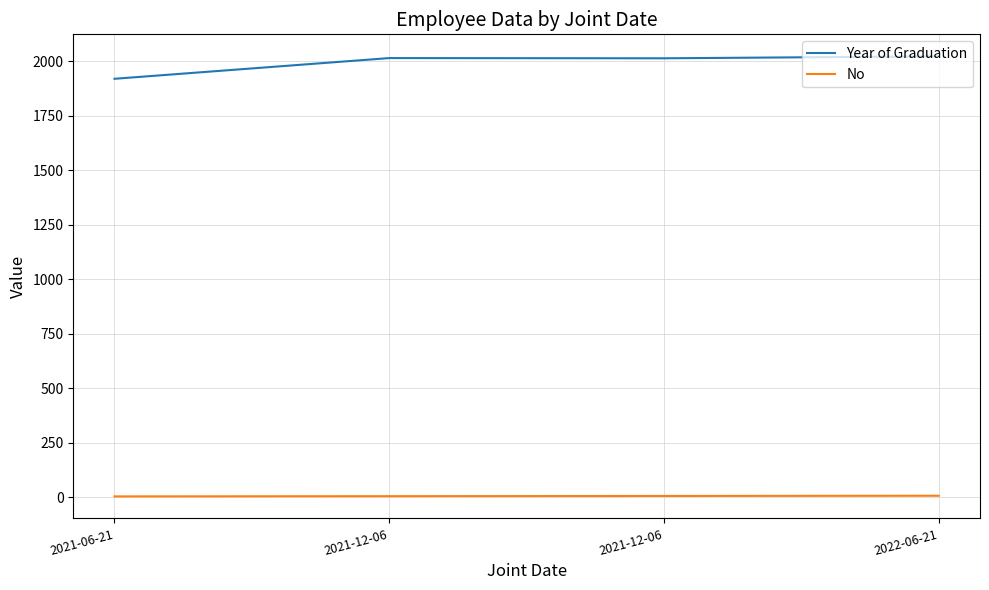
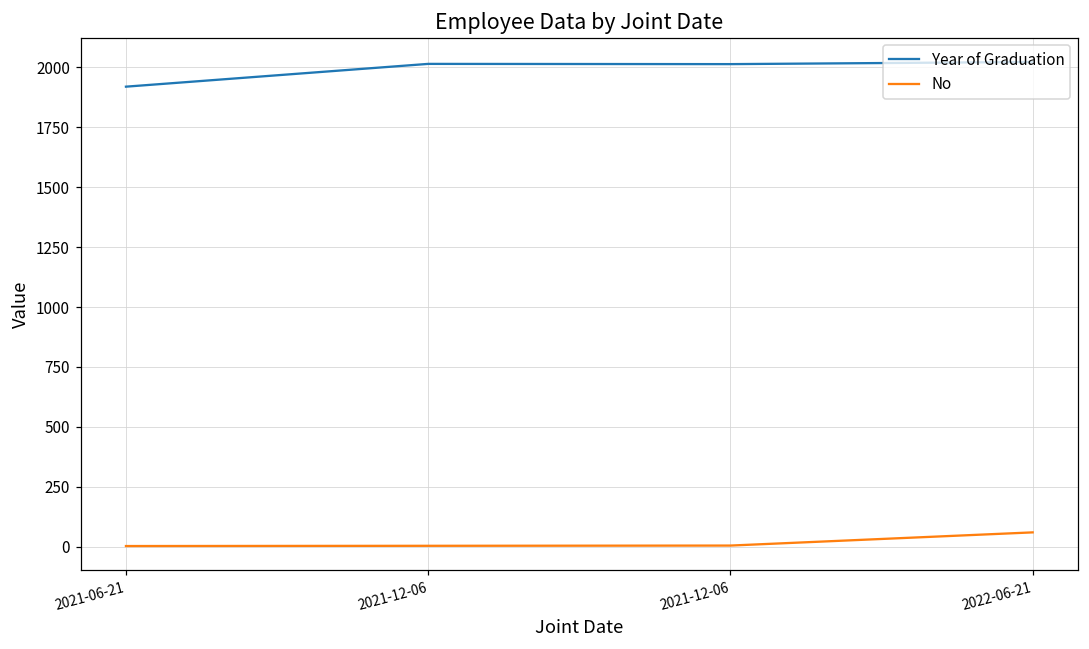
No, 2022-06-21: 10 -> 60
